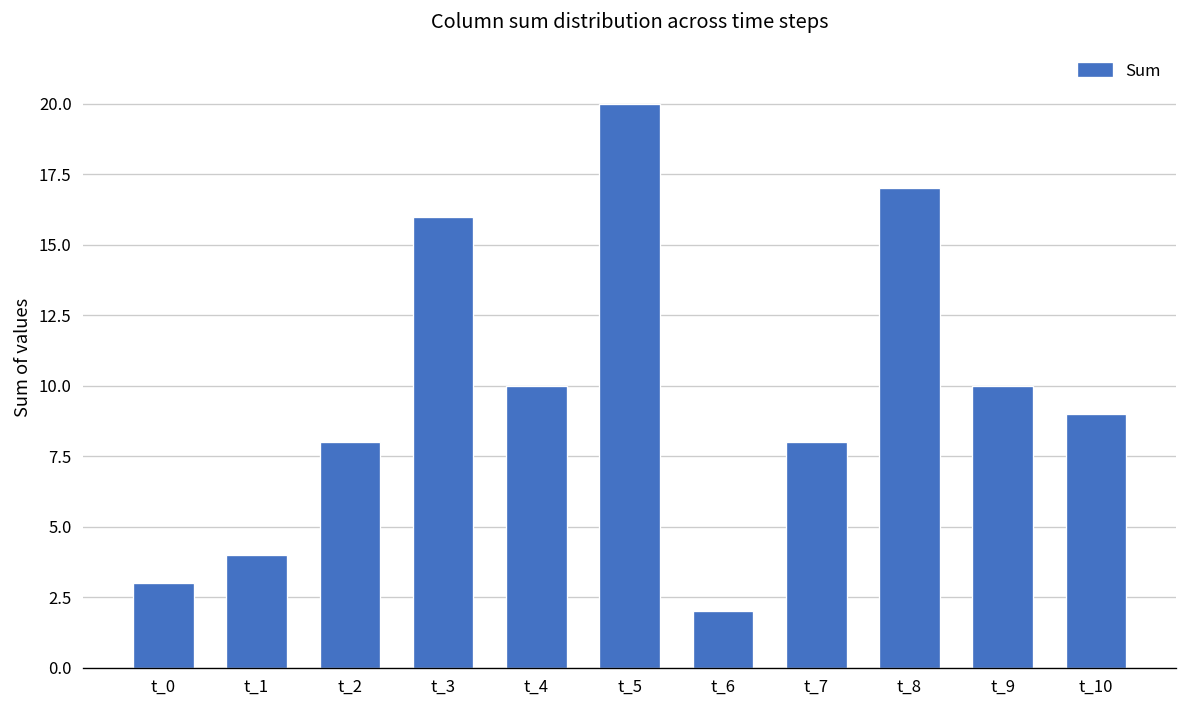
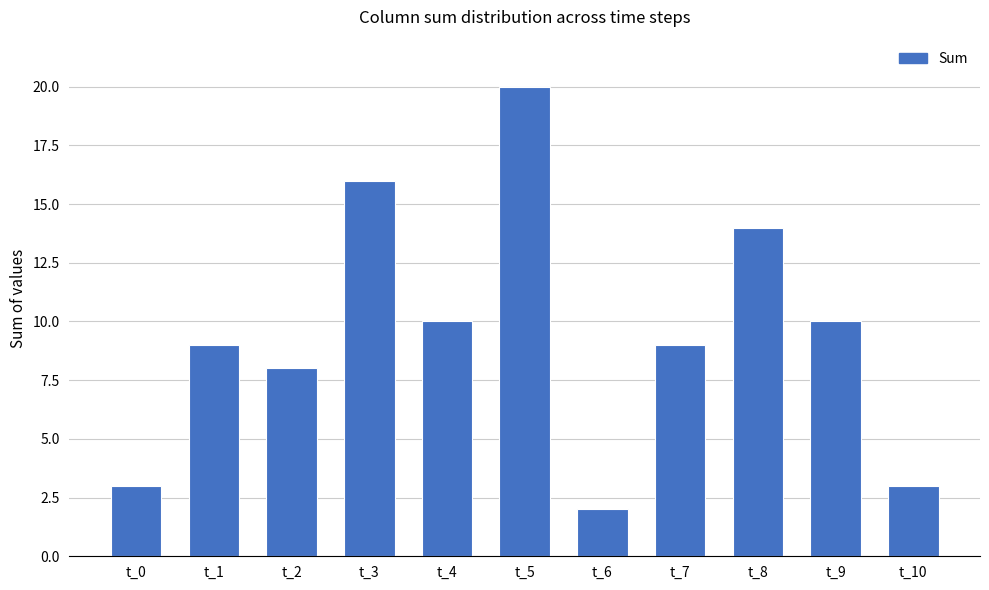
t_1: 4 -> 9
t_7: 8 -> 9
t_8: 17 -> 14
t_10: 9 -> 3
